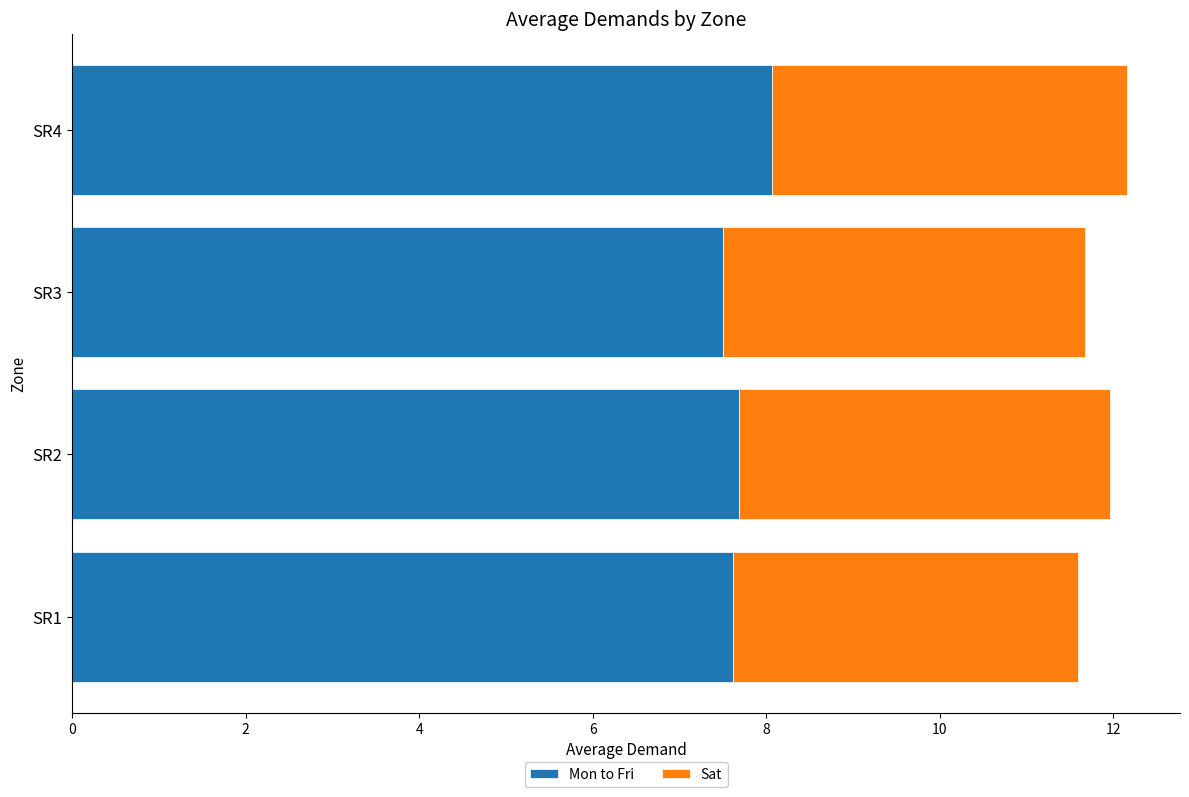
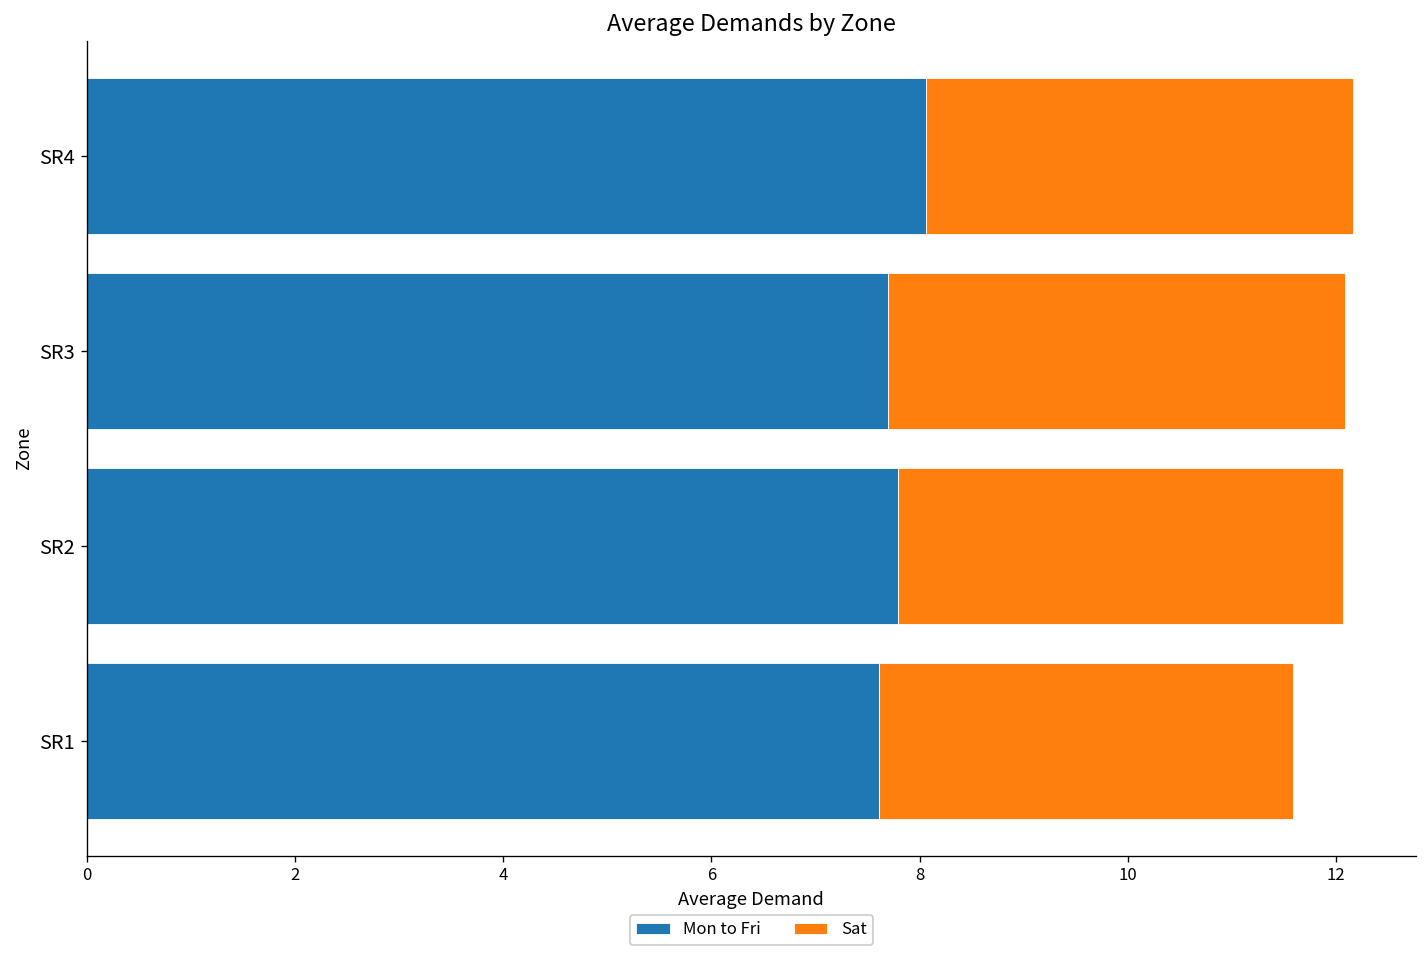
Mon to Fri, SR3: 7.5 -> 7.7
Sat, SR3: 4.2 -> 4.4
Mon to Fri, SR2: 7.7 -> 7.8
